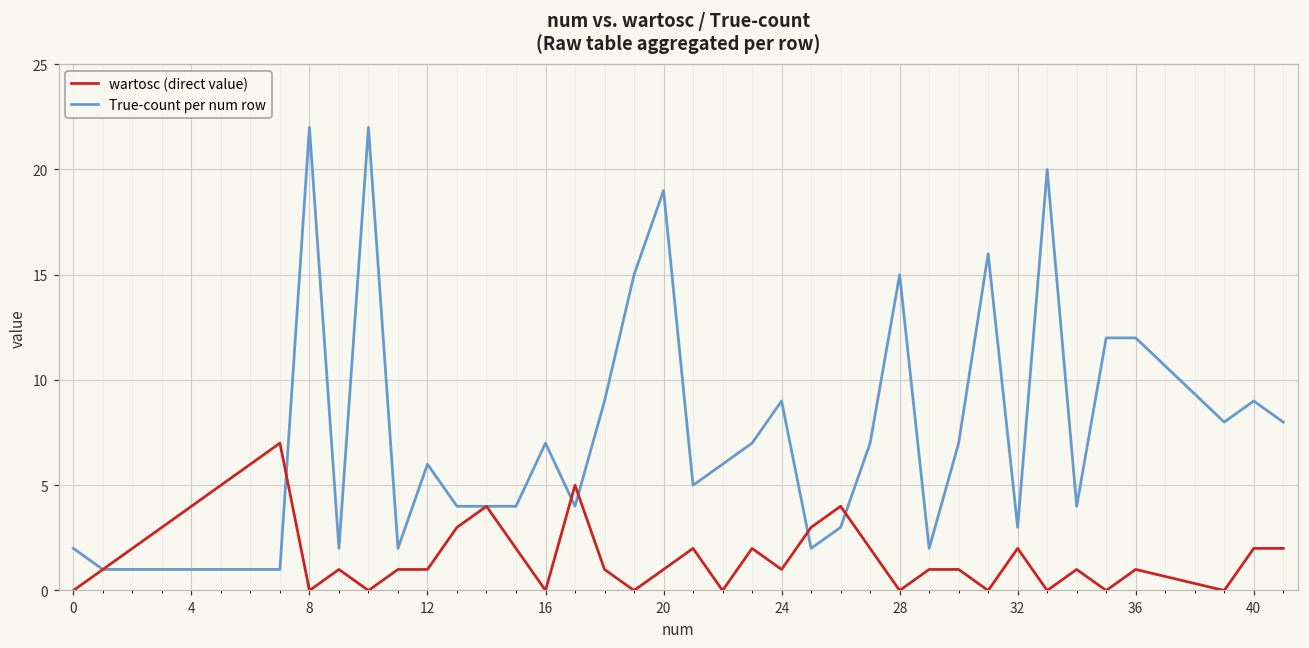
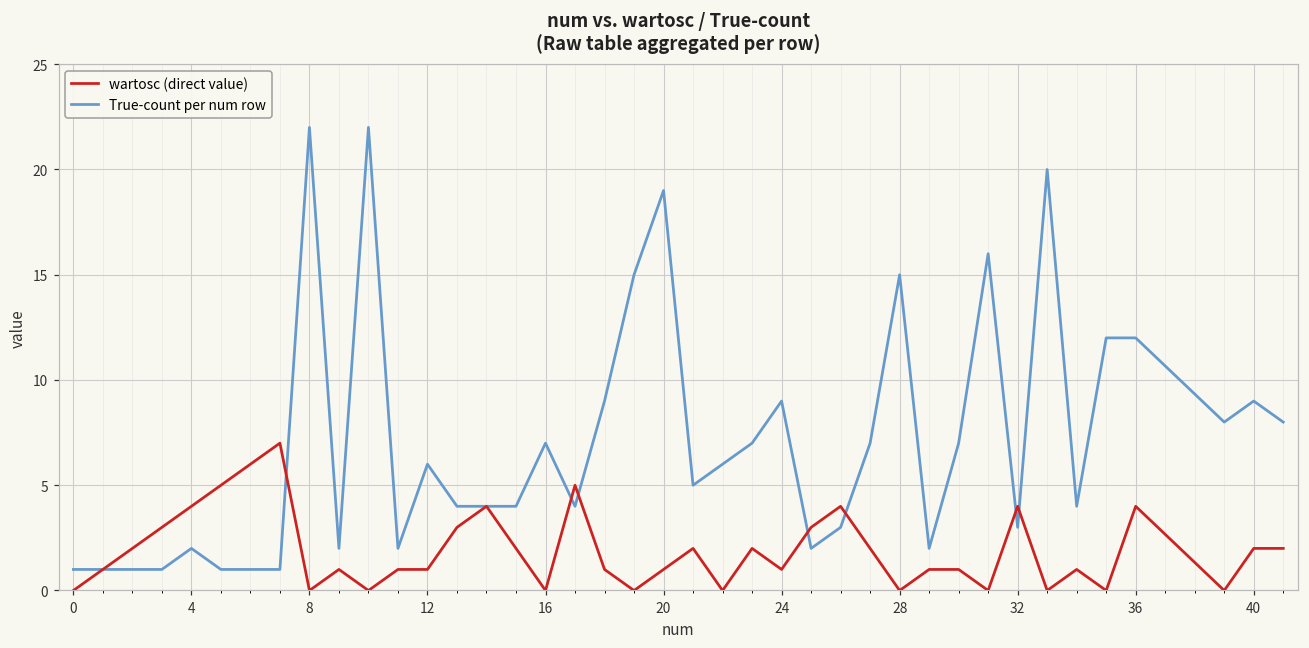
True-count per num row, 0: 2 -> 1
True-count per num row, 4: 1 -> 2
wartosc (direct value), 32: 2 -> 4
wartosc (direct value), 36: 1 -> 4
